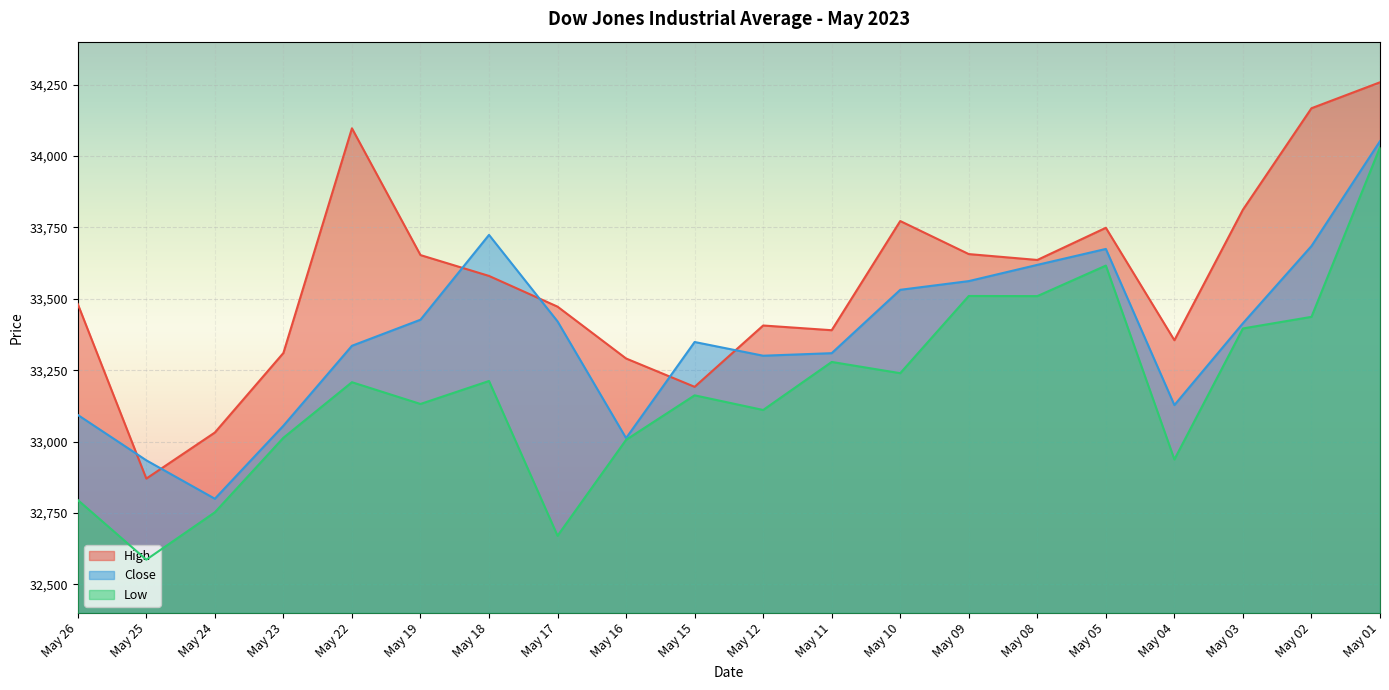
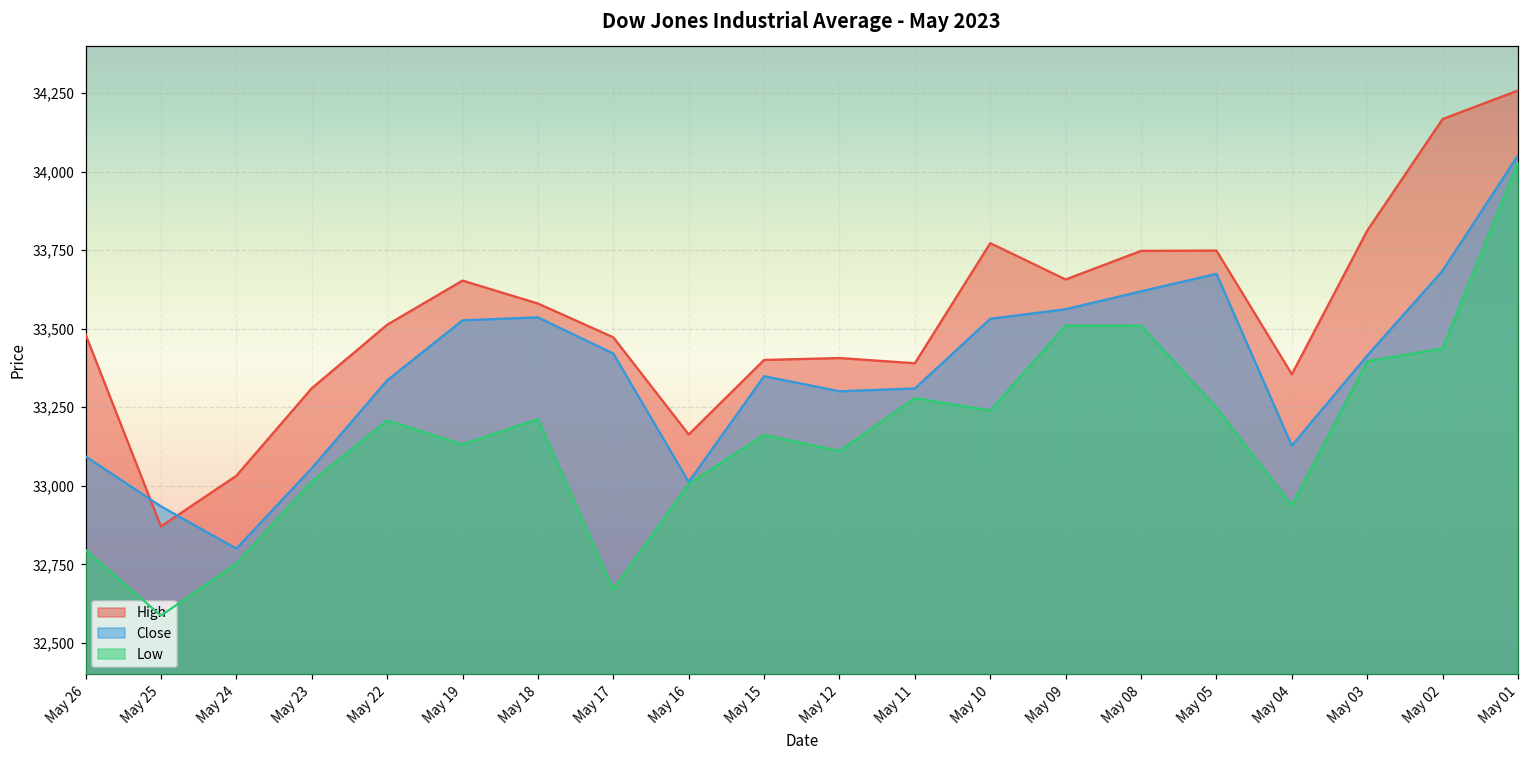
High, May 22: 34,100 -> 33,510
Close, May 19: 33,430 -> 33,530
Close, May 18: 33,720 -> 33,540
High, May 16: 33,290 -> 33,160
High, May 15: 33,190 -> 33,400
High, May 08: 33,640 -> 33,750
Low, May 05: 33,620 -> 33,250
